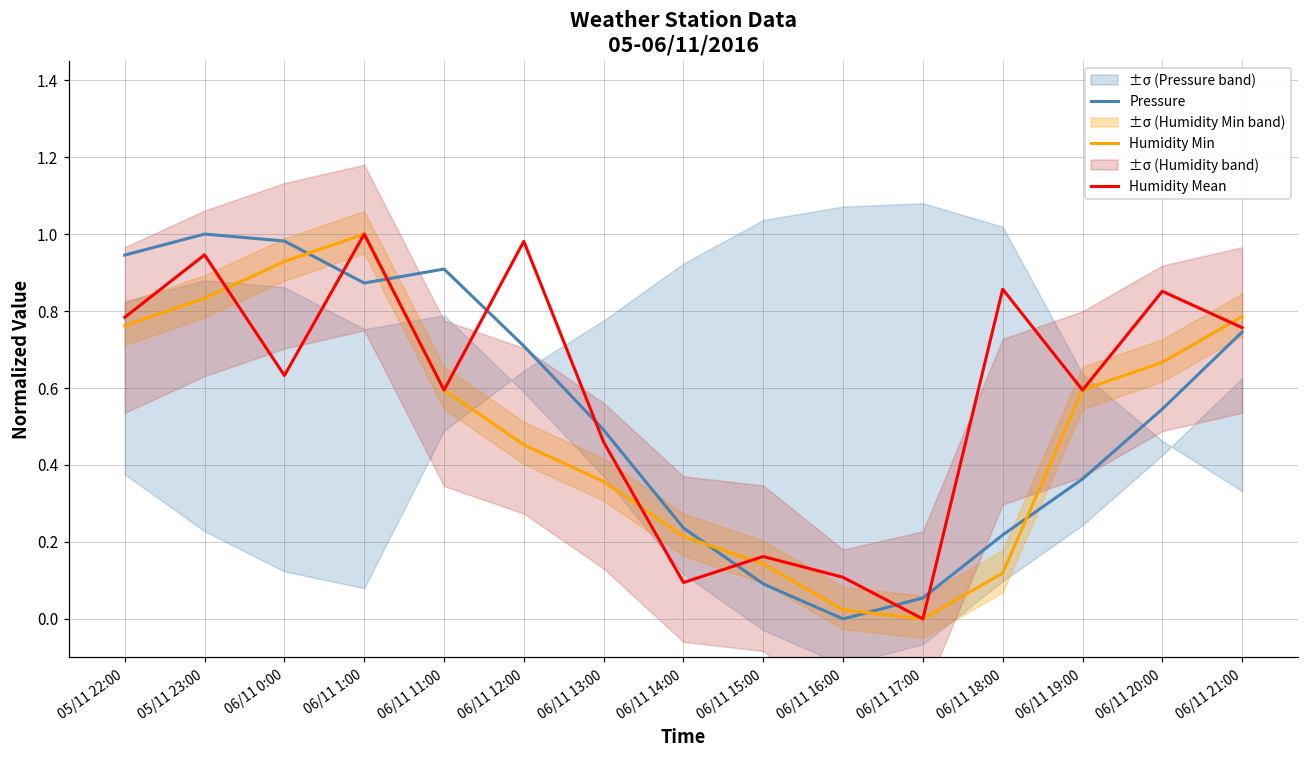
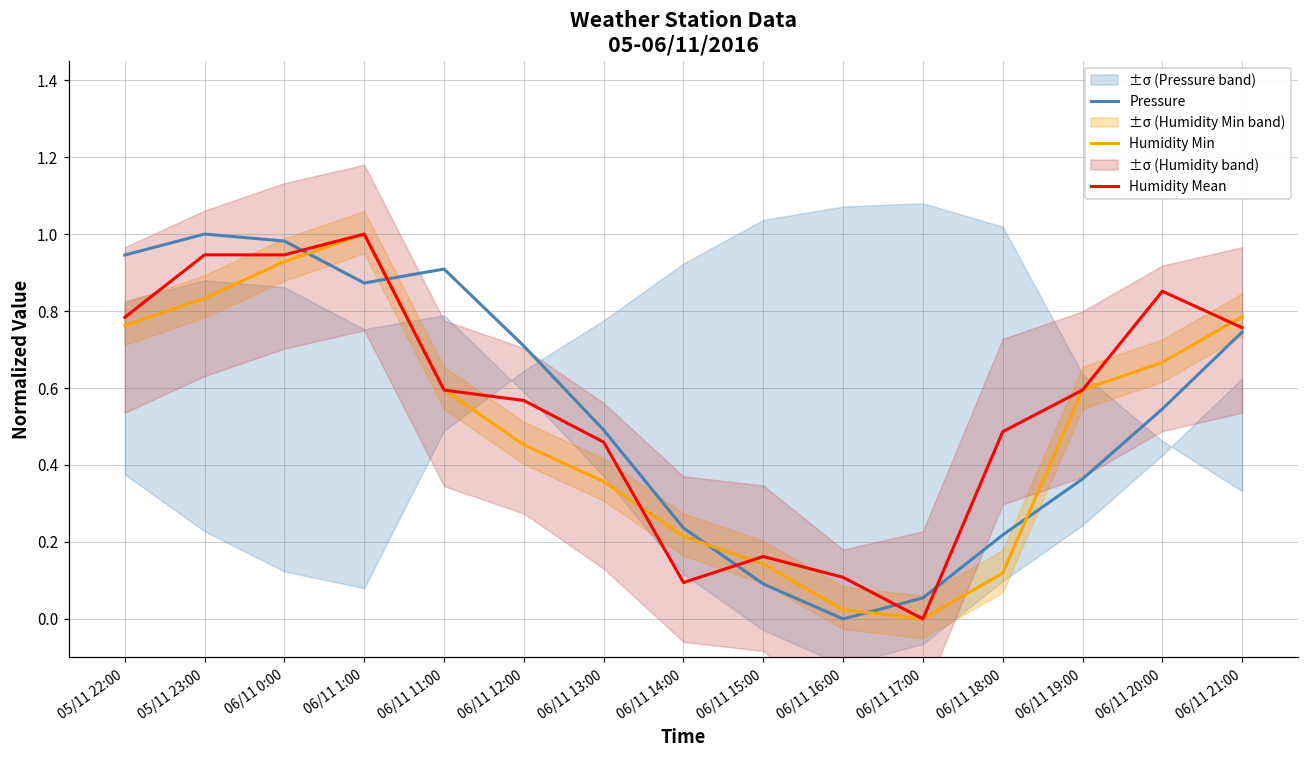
Humidity Mean, 06/11 0:00: 0.63 -> 0.95
Humidity Mean, 06/11 12:00: 0.98 -> 0.57
Humidity Mean, 06/11 18:00: 0.86 -> 0.49
